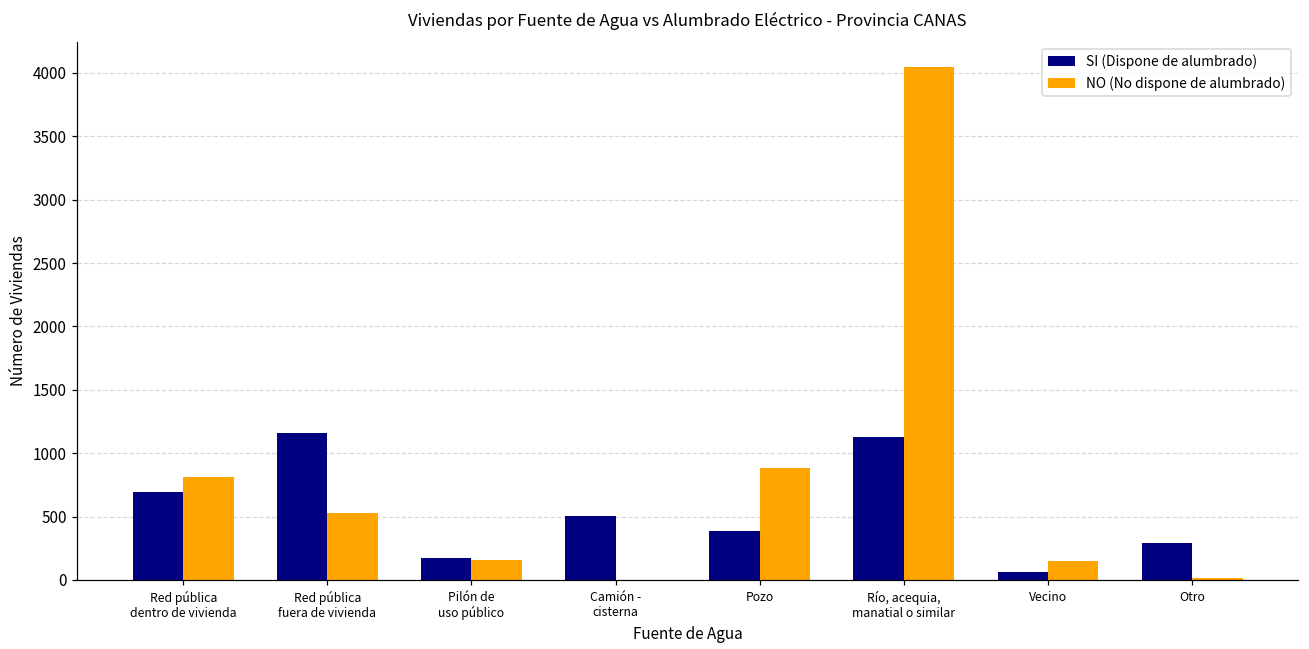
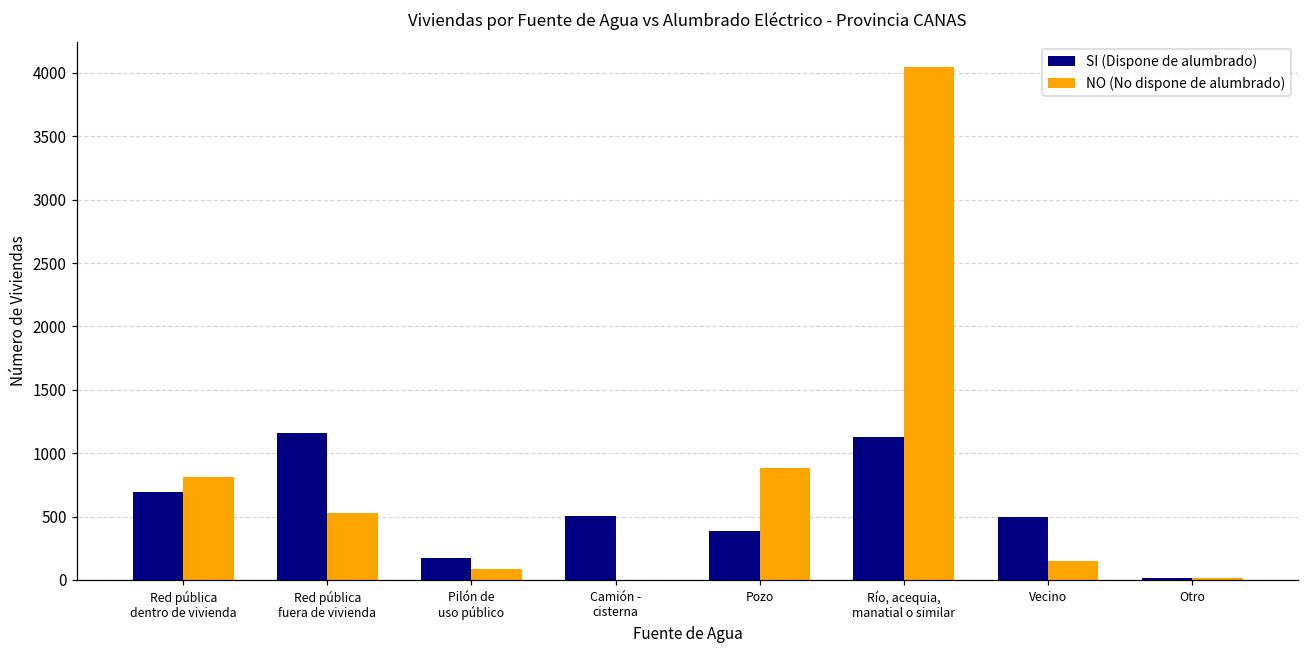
NO (No dispone de alumbrado), Pilón de uso público: 160 -> 80
SI (Dispone de alumbrado), Vecino: 70 -> 500
SI (Dispone de alumbrado), Otro: 290 -> 20
